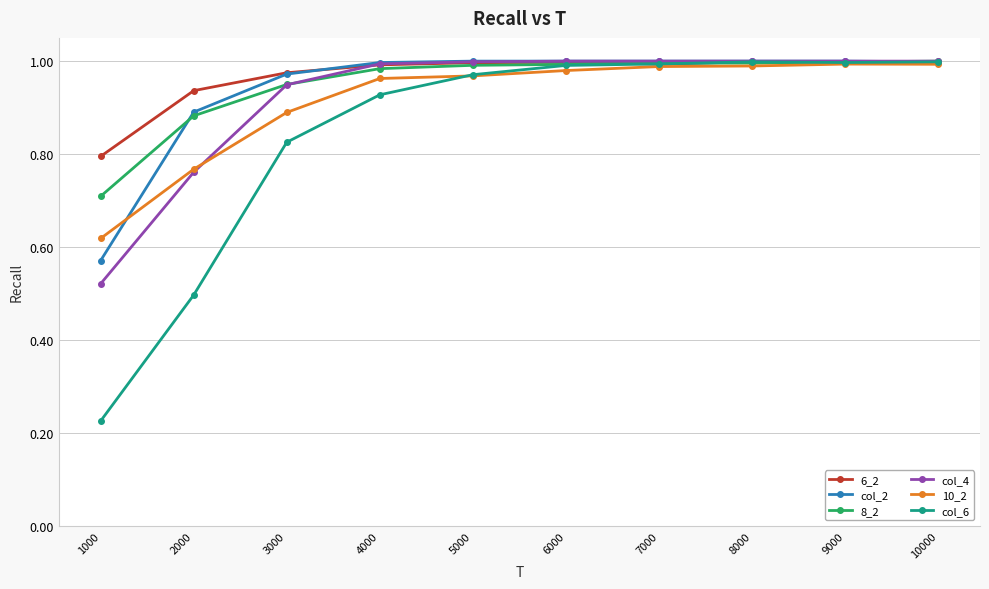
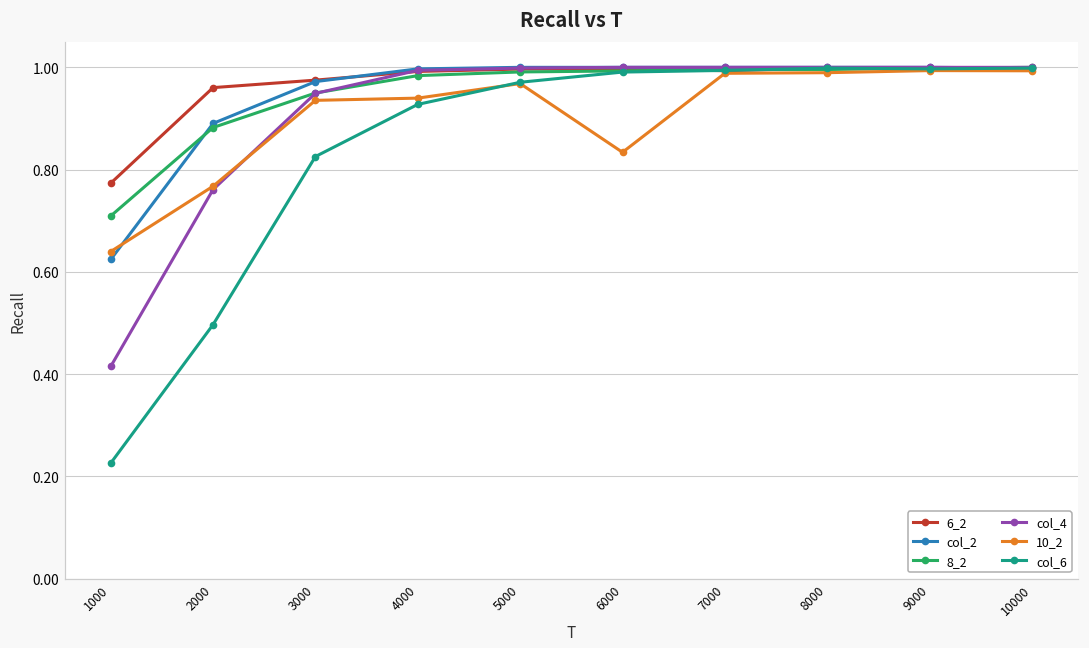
6_2, 1000: 0.80 -> 0.77
col_2, 1000: 0.57 -> 0.62
col_4, 1000: 0.52 -> 0.41
10_2, 1000: 0.62 -> 0.64
6_2, 2000: 0.94 -> 0.96
10_2, 3000: 0.89 -> 0.94
10_2, 4000: 0.96 -> 0.94
10_2, 6000: 0.98 -> 0.83
